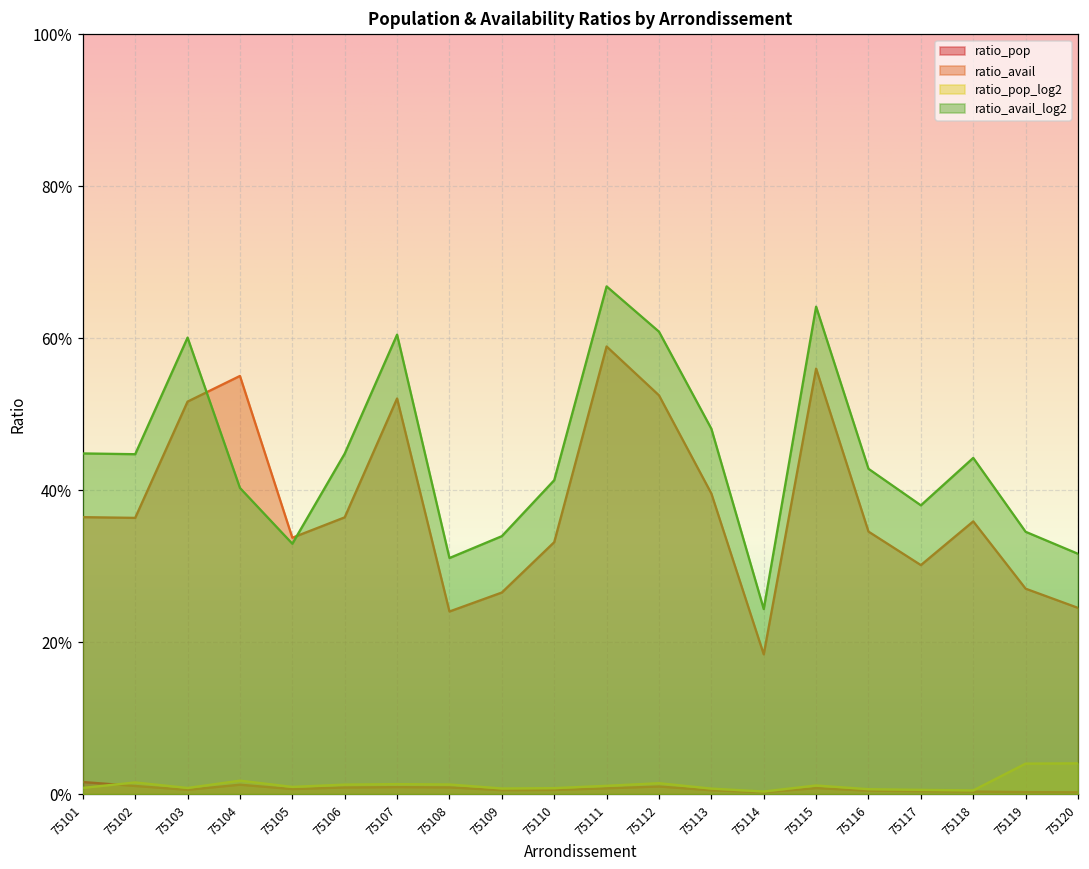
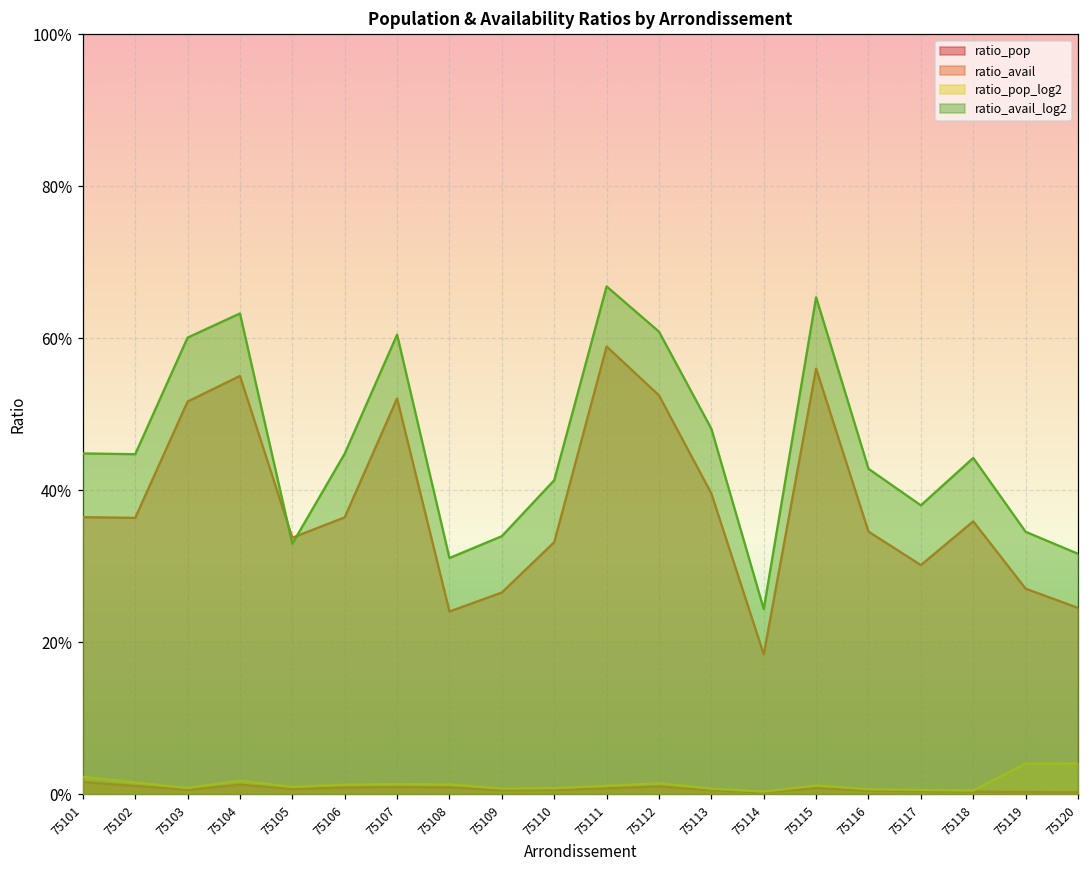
ratio_pop_log2, 75101: 1% -> 2%
ratio_avail_log2, 75104: 40% -> 63%
ratio_avail_log2, 75115: 64% -> 65%
